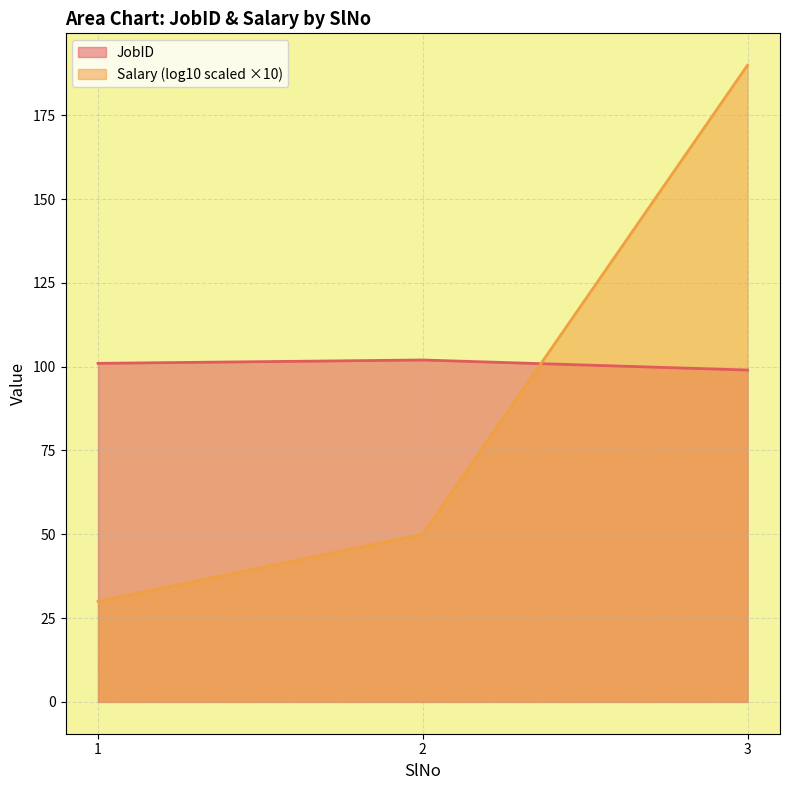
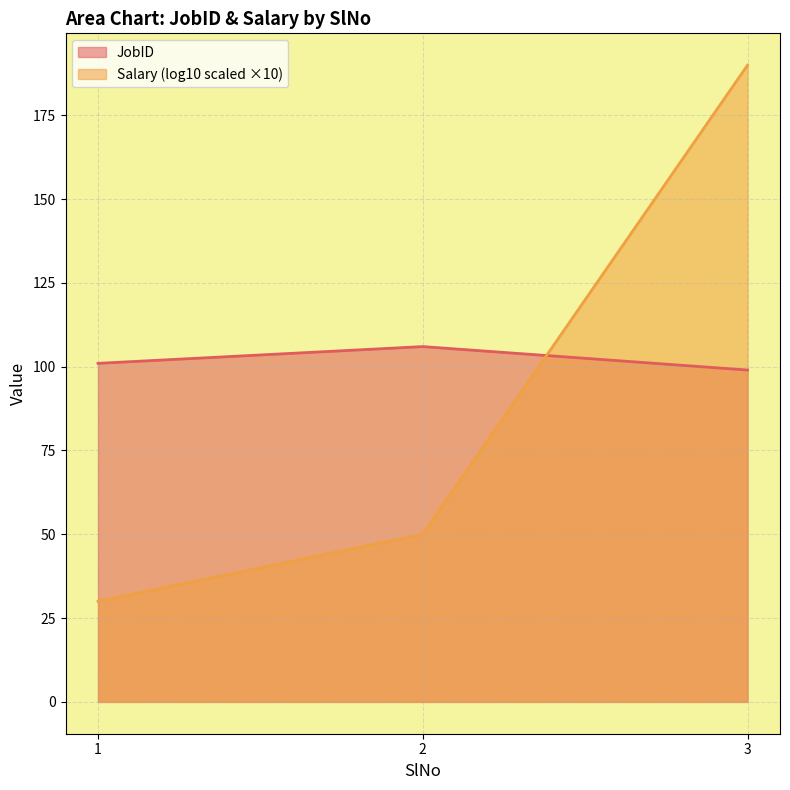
JobID, 2: 102 -> 106
